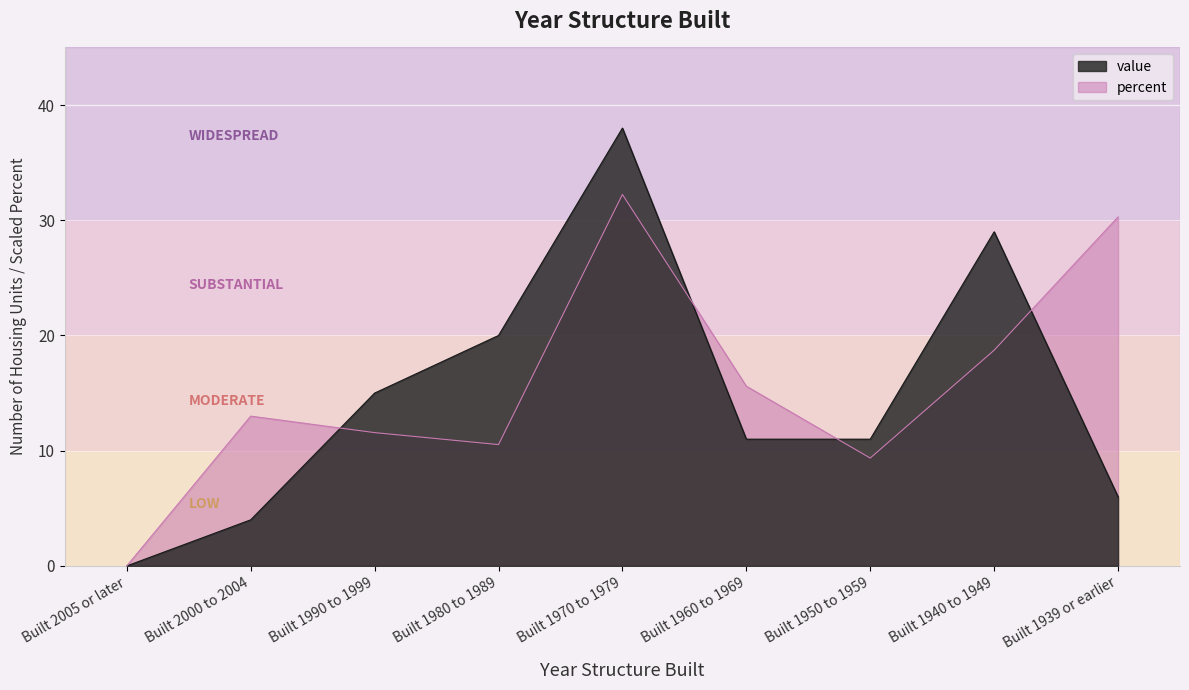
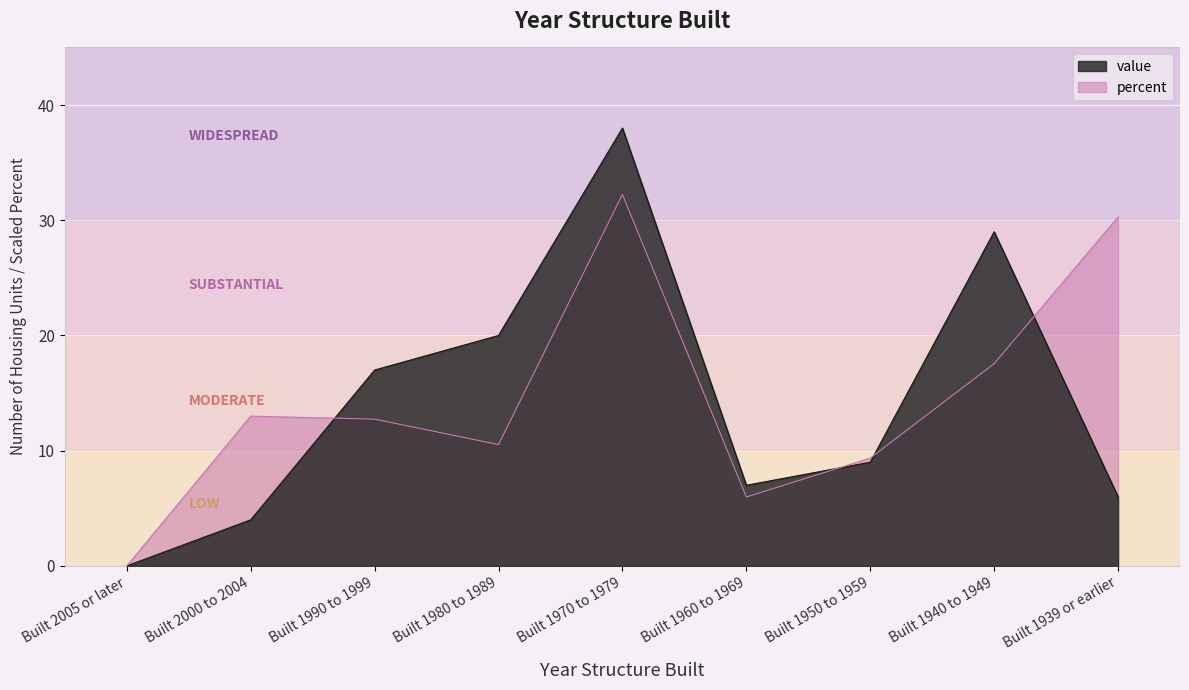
value, Built 1990 to 1999: 15 -> 17
percent, Built 1990 to 1999: 11.6 -> 12.7
value, Built 1960 to 1969: 11 -> 7
percent, Built 1960 to 1969: 15.6 -> 6.0
value, Built 1950 to 1959: 11 -> 9
percent, Built 1940 to 1949: 18.7 -> 17.6
